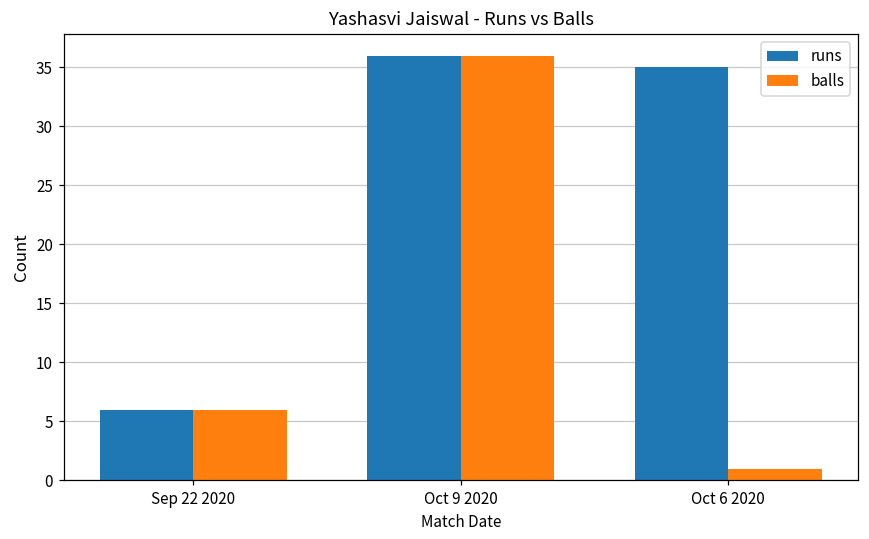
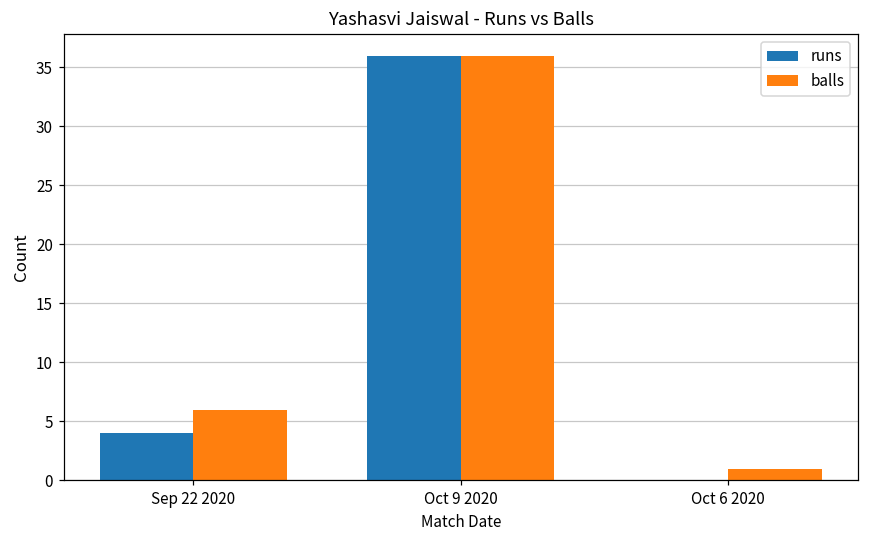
runs, Sep 22 2020: 6 -> 4
runs, Oct 6 2020: 35 -> 0
